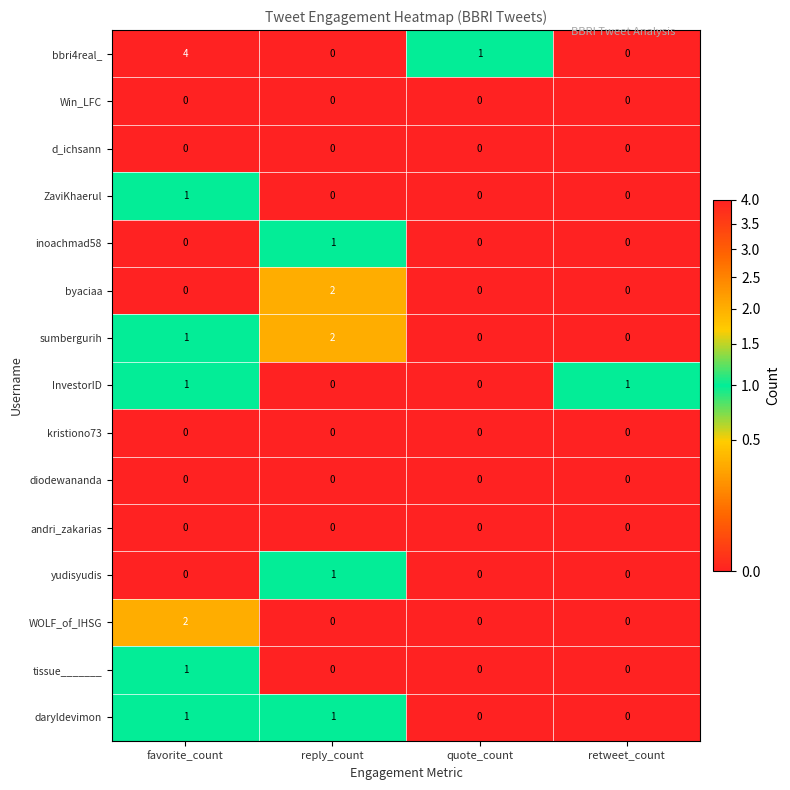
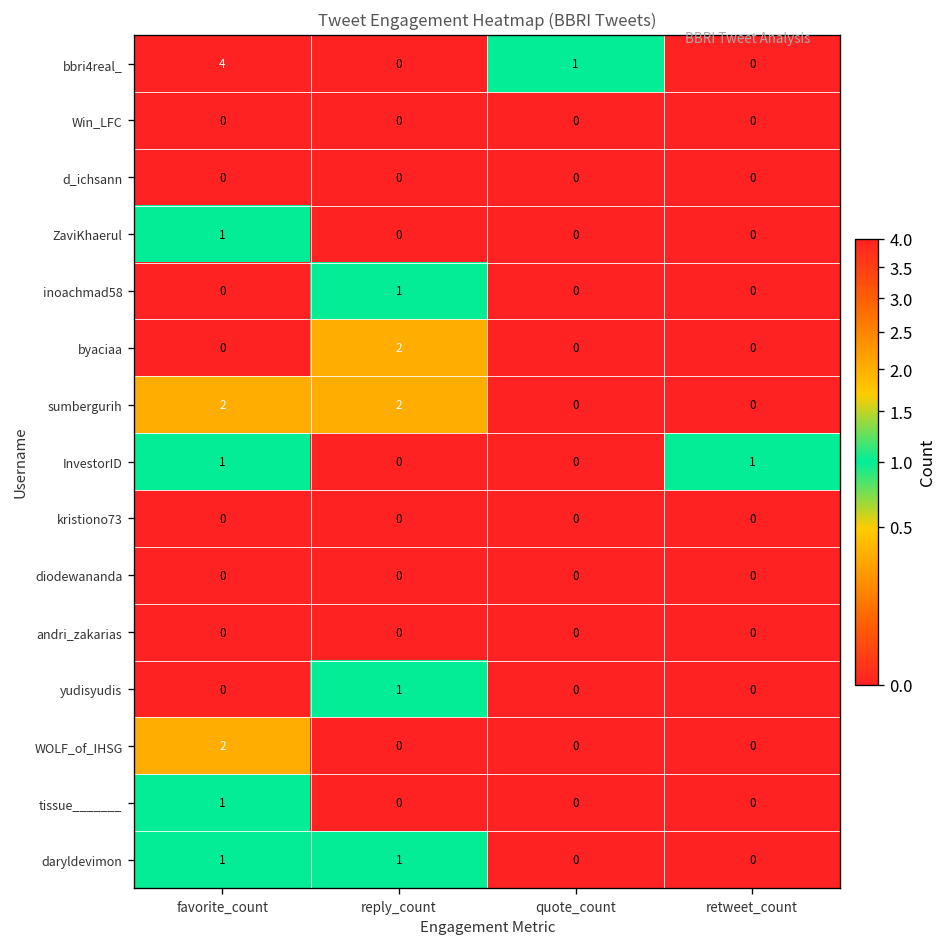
sumbergurih, favorite_count: 1 -> 2
